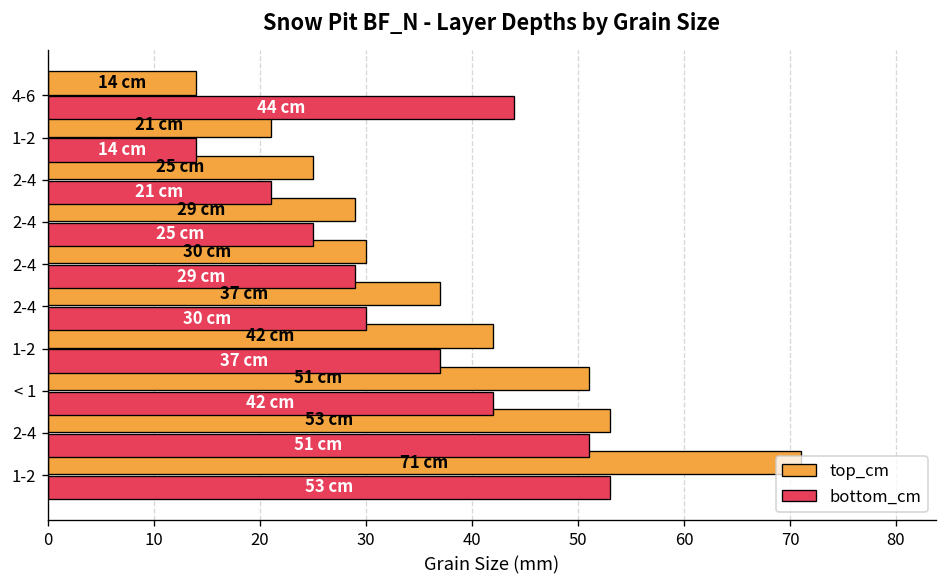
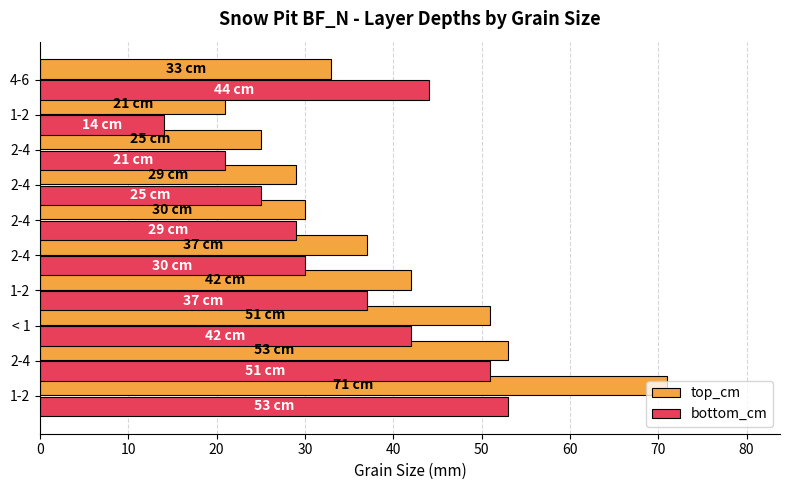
top_cm, 4-6: 14 -> 33
